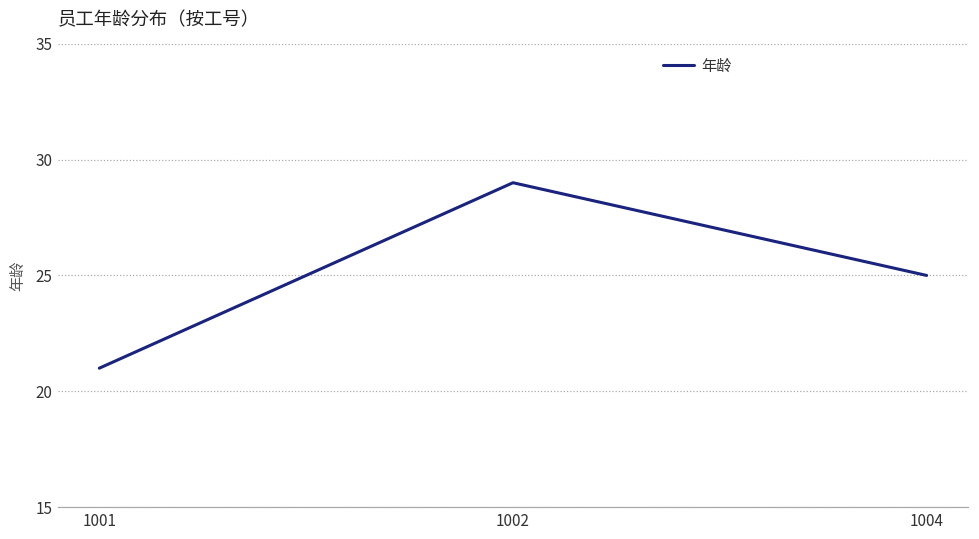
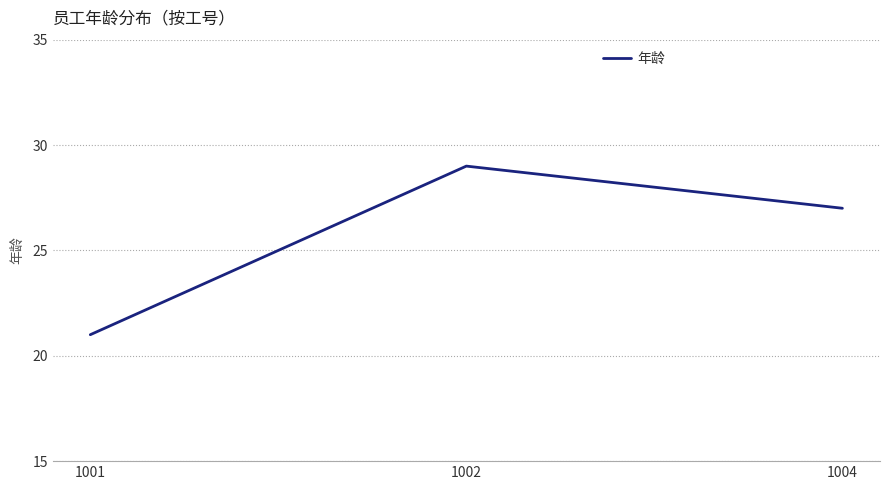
1004: 25 -> 27
